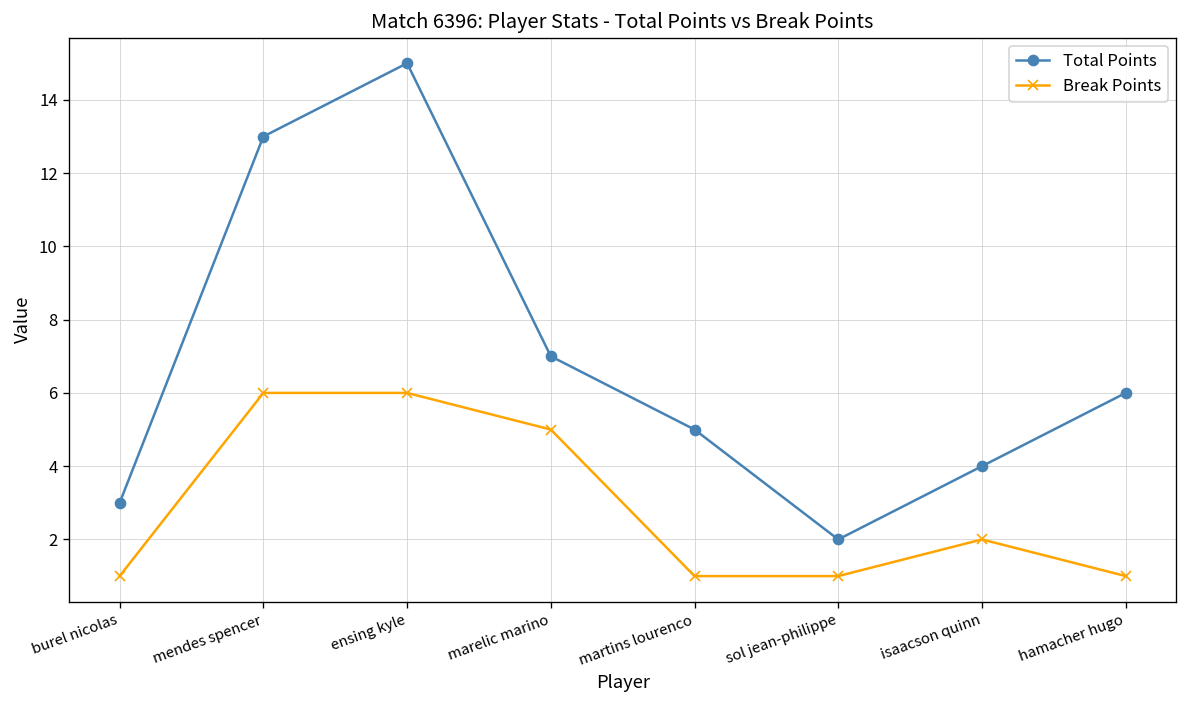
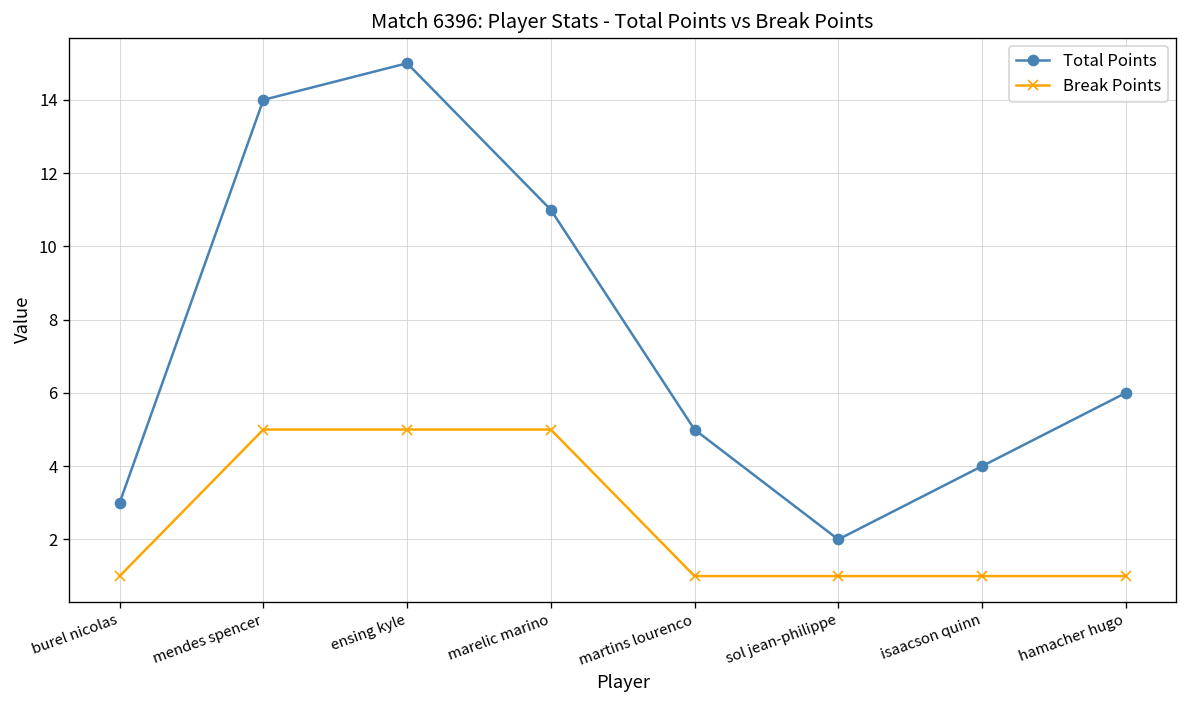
Total Points, mendes spencer: 13 -> 14
Break Points, mendes spencer: 6 -> 5
Break Points, ensing kyle: 6 -> 5
Total Points, marelic marino: 7 -> 11
Break Points, isaacson quinn: 2 -> 1
